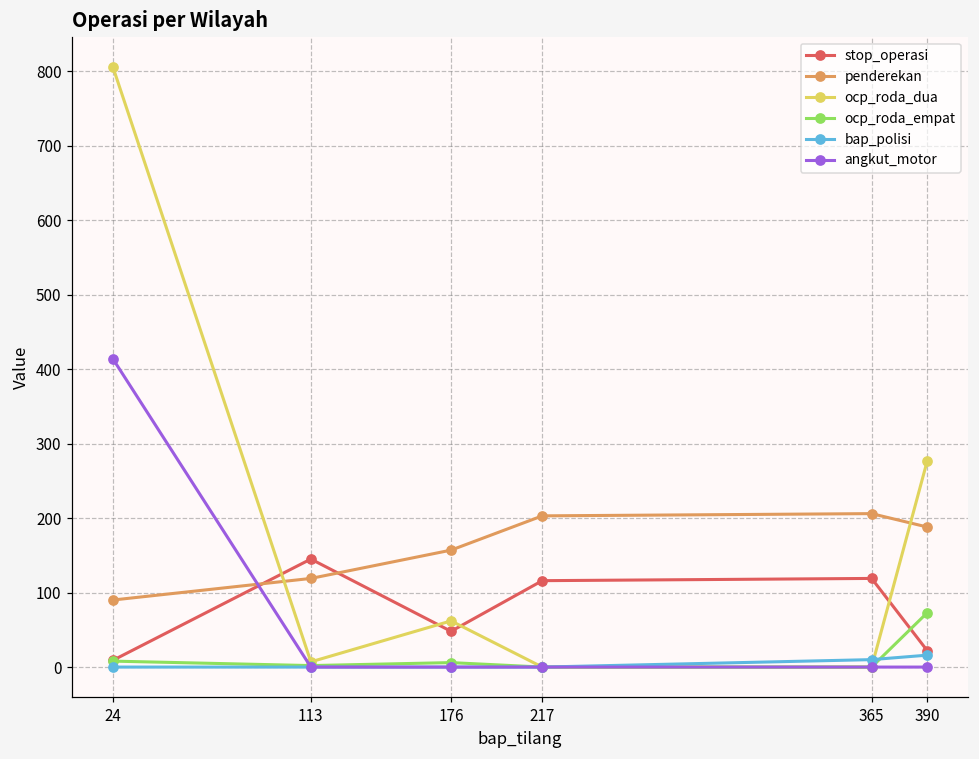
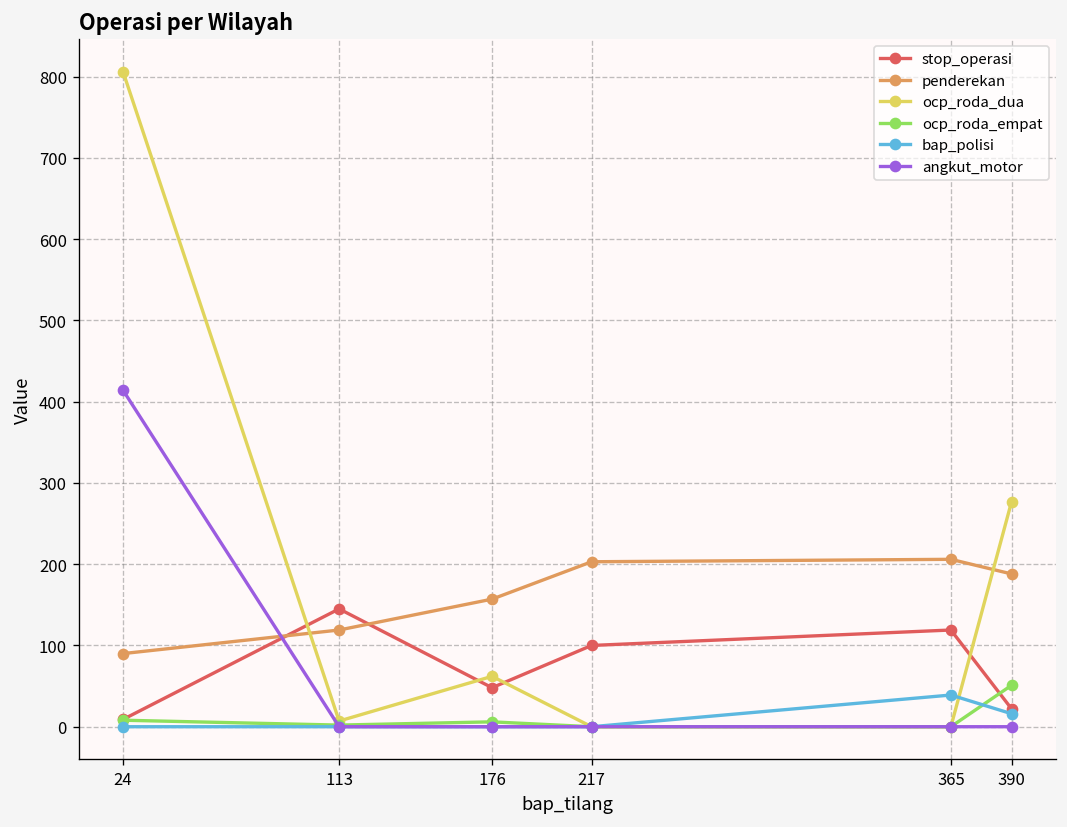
stop_operasi, 217: 120 -> 100
bap_polisi, 365: 10 -> 40
ocp_roda_empat, 390: 70 -> 50
